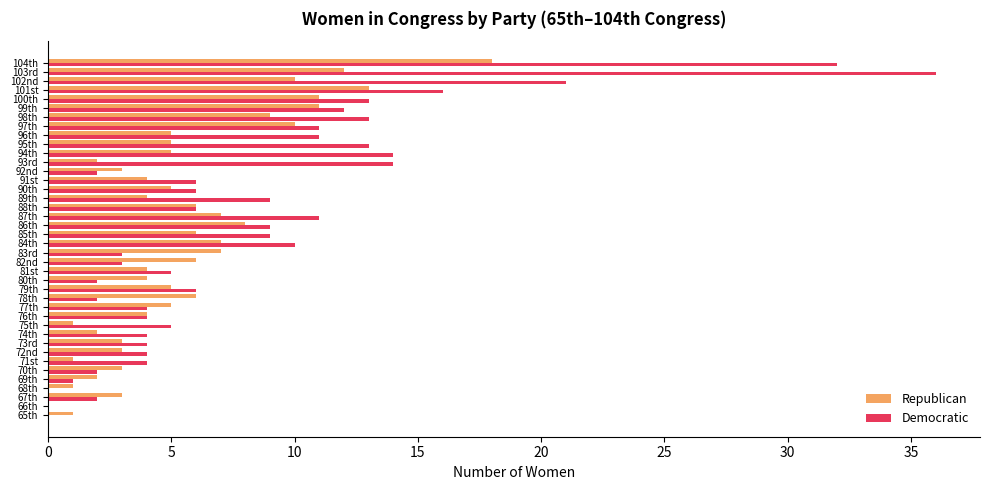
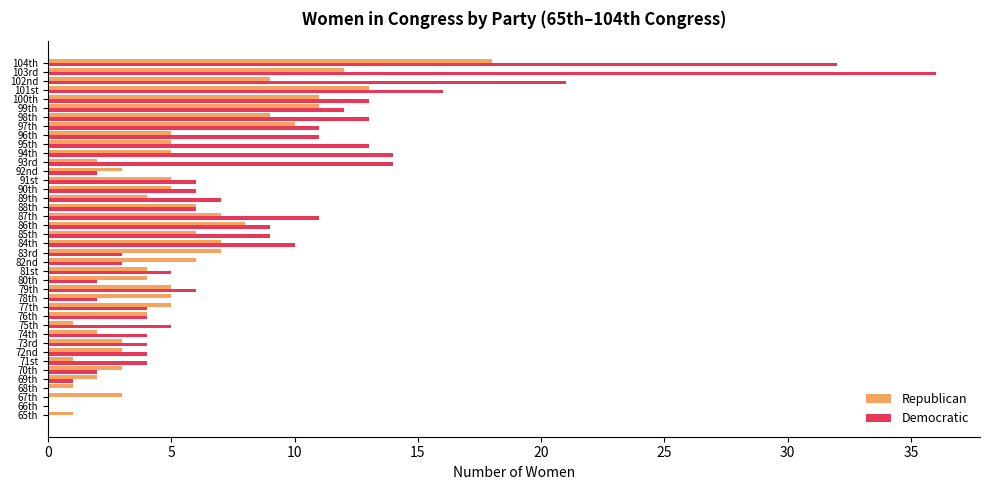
Republican, 102nd: 10 -> 9
Republican, 91st: 4 -> 5
Democratic, 89th: 9 -> 7
Republican, 78th: 6 -> 5
Democratic, 67th: 2 -> 0
